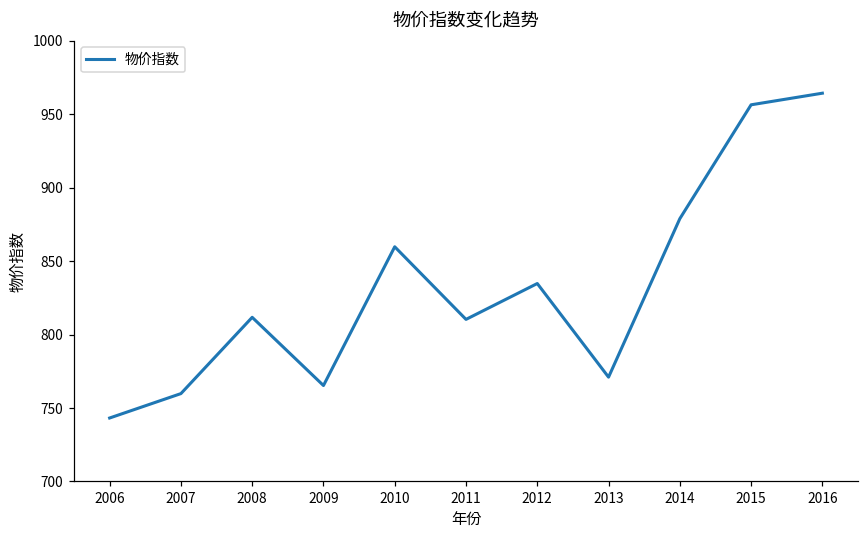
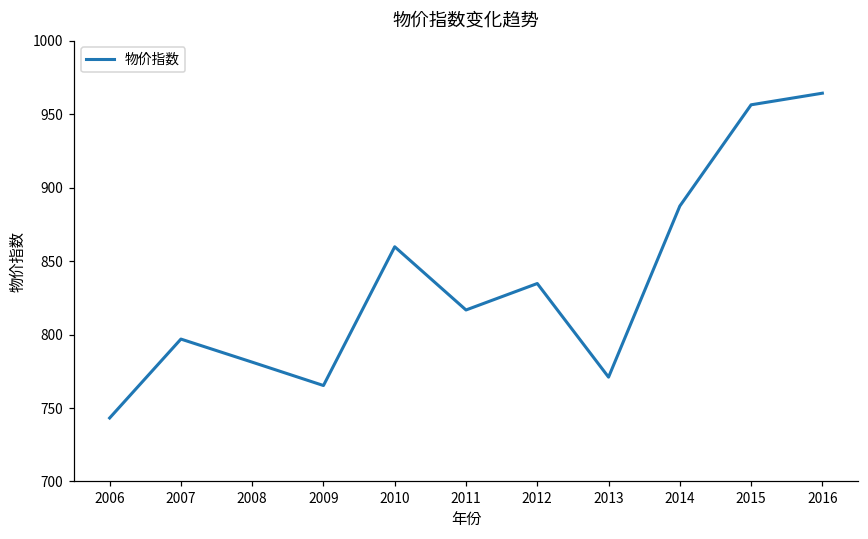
2007: 760 -> 797
2008: 812 -> 781
2011: 810 -> 817
2014: 879 -> 887
